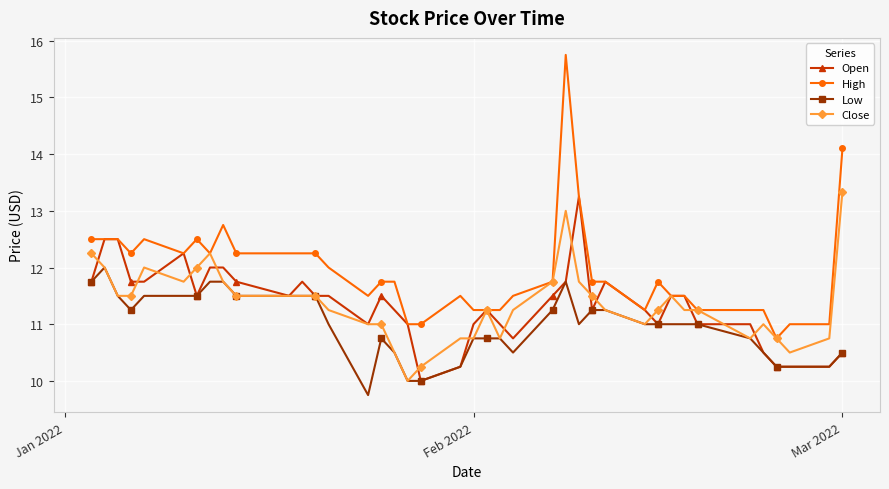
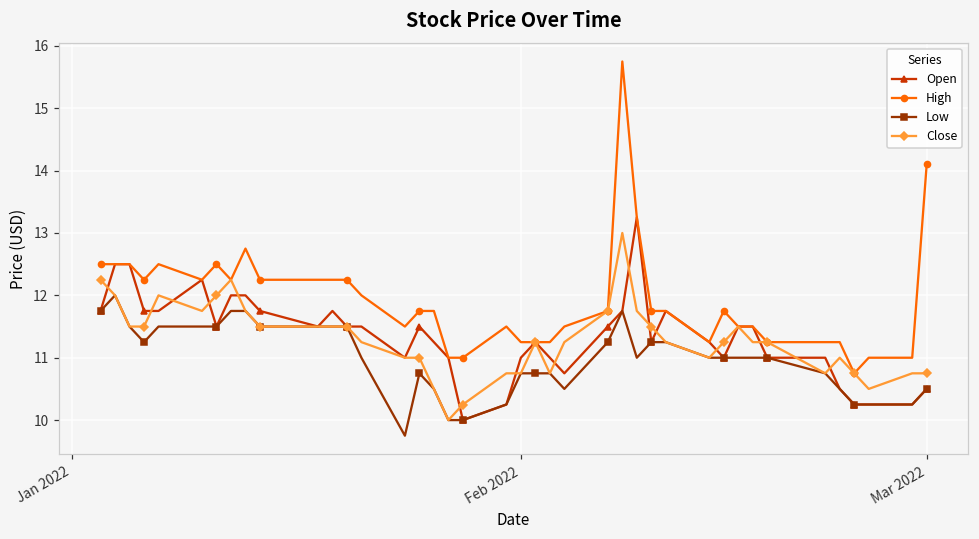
Close, Mar 2022: 13.3 -> 10.8
